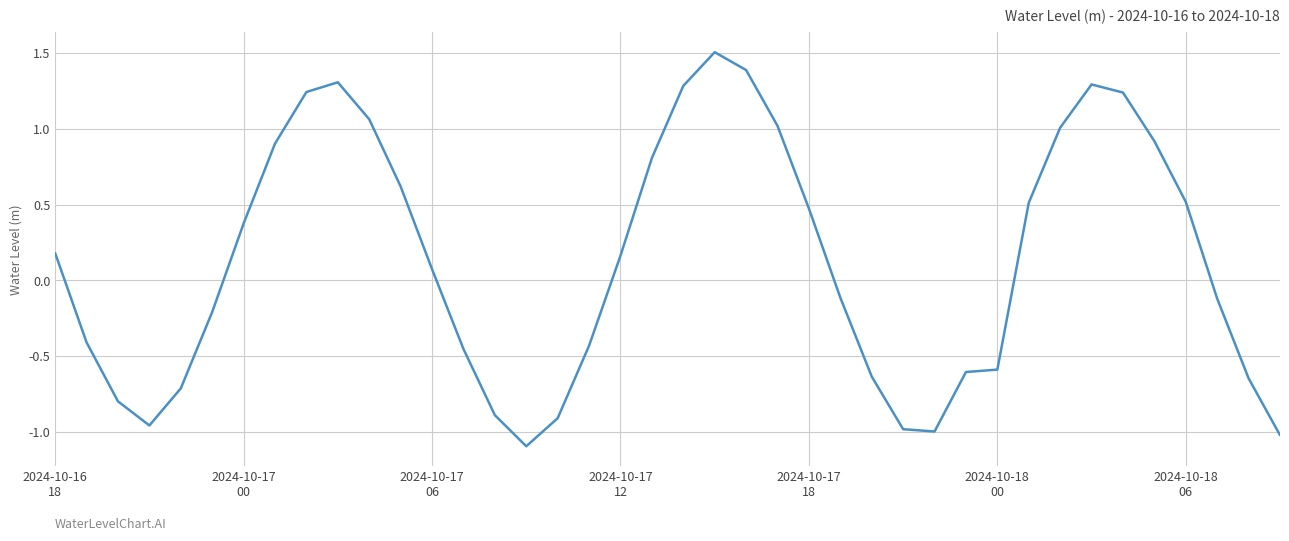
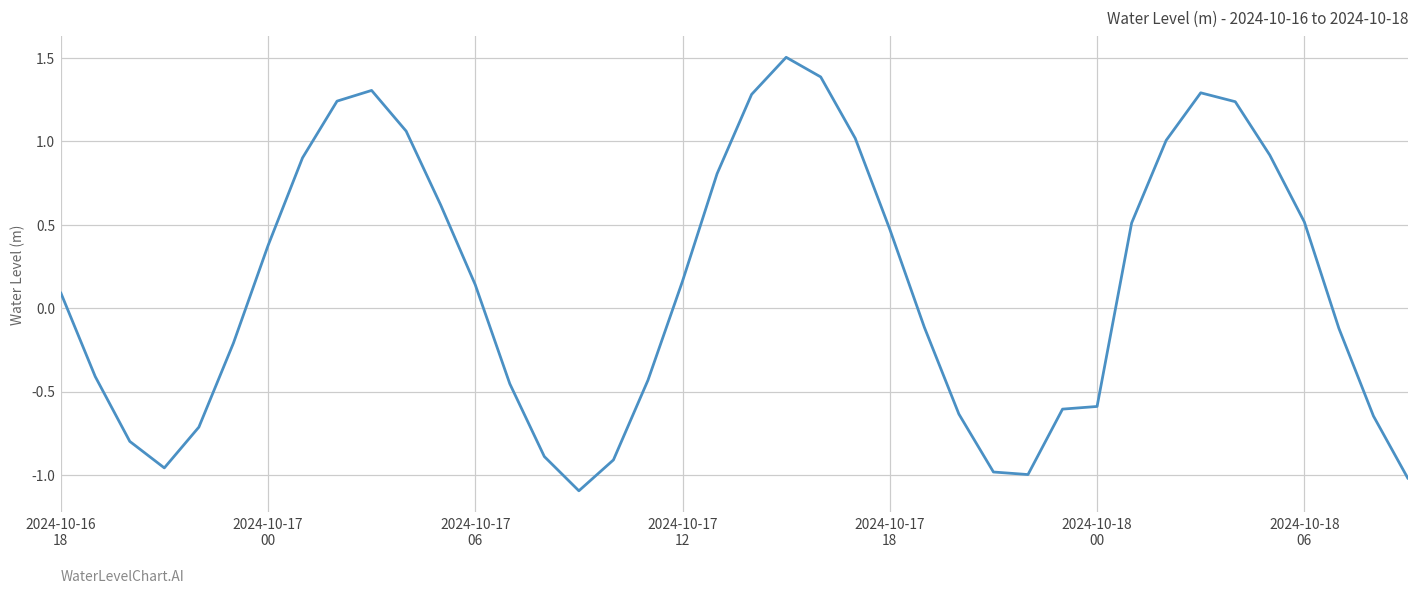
2024-10-16 18: 0.18 -> 0.09
2024-10-17 06: 0.07 -> 0.14
